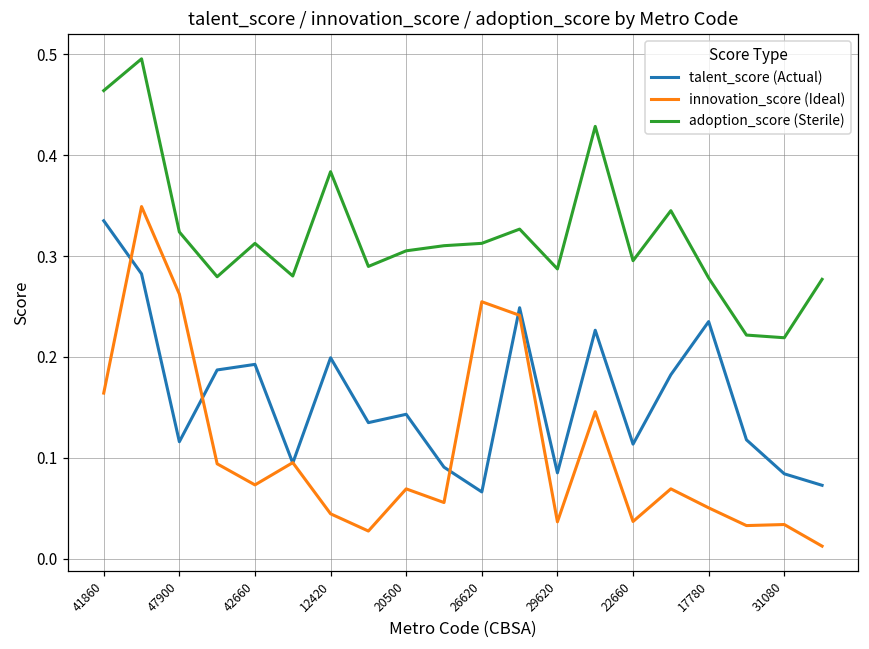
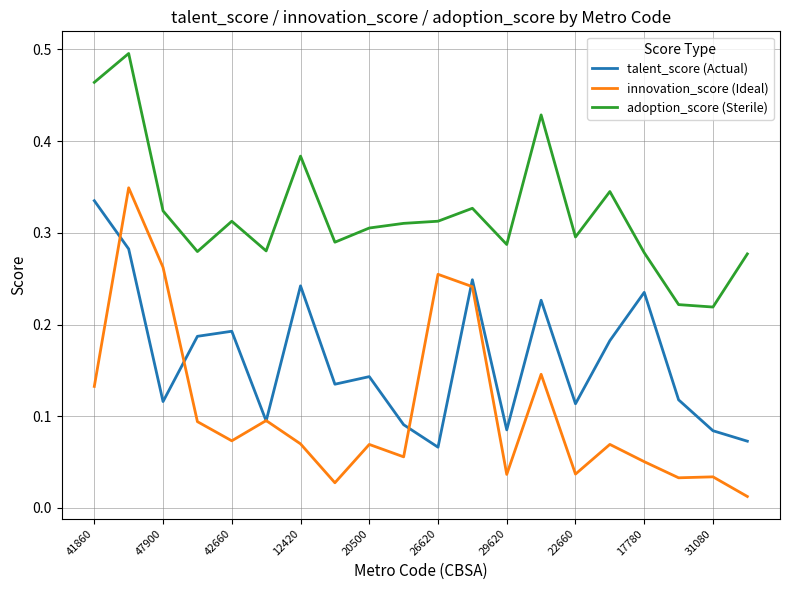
innovation_score (Ideal), 41860: 0.16 -> 0.13
talent_score (Actual), 12420: 0.20 -> 0.24
innovation_score (Ideal), 12420: 0.04 -> 0.07
